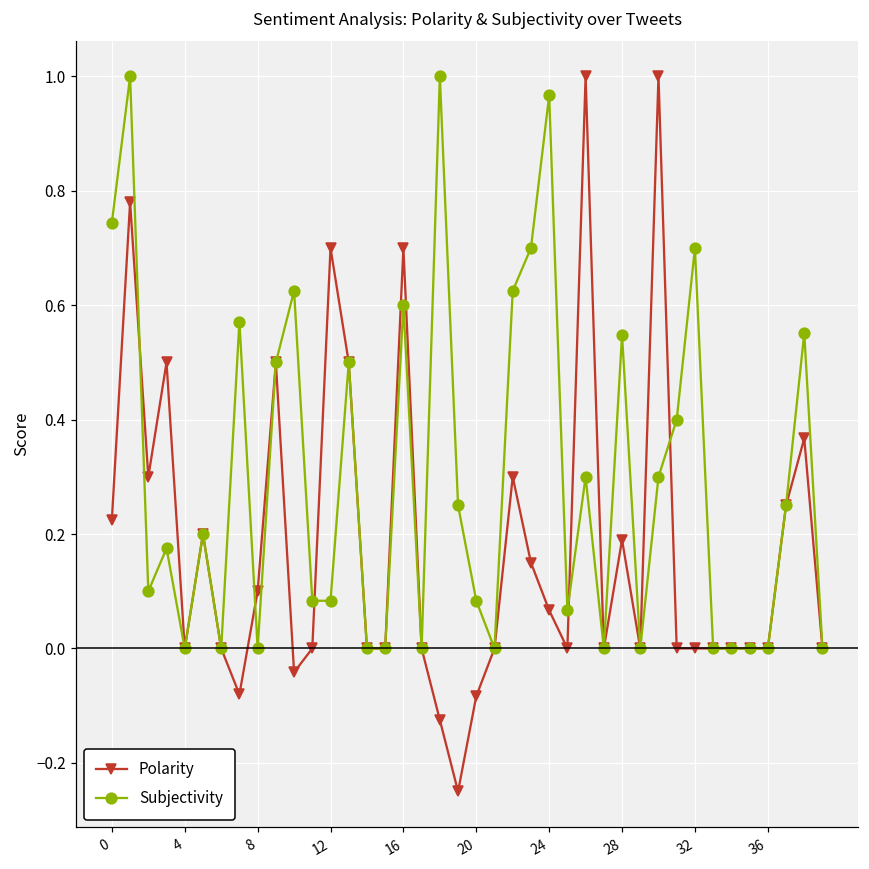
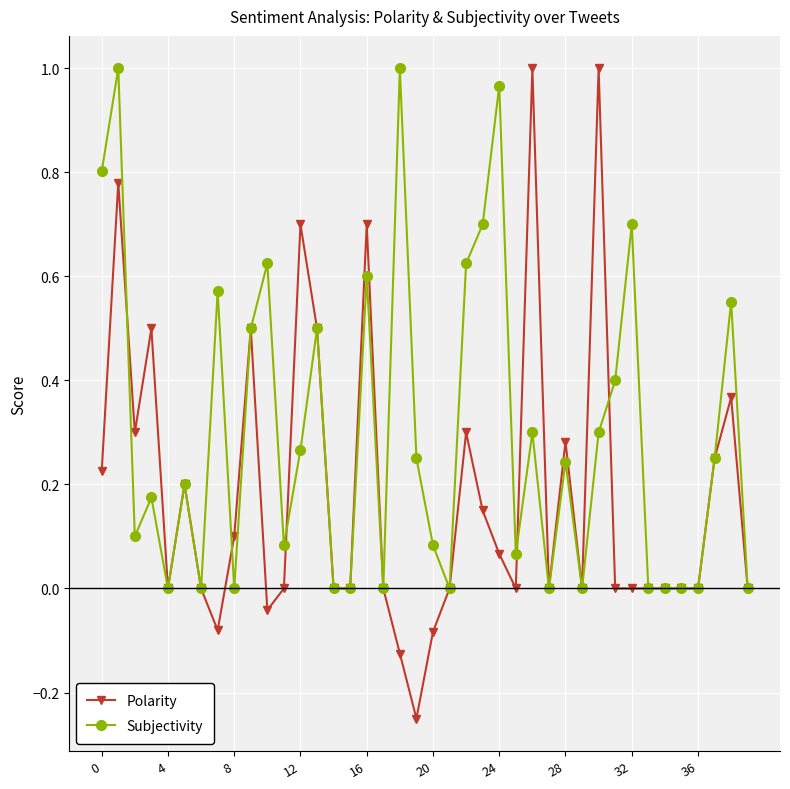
Subjectivity, 0: 0.74 -> 0.80
Subjectivity, 12: 0.08 -> 0.27
Polarity, 28: 0.19 -> 0.28
Subjectivity, 28: 0.55 -> 0.24
